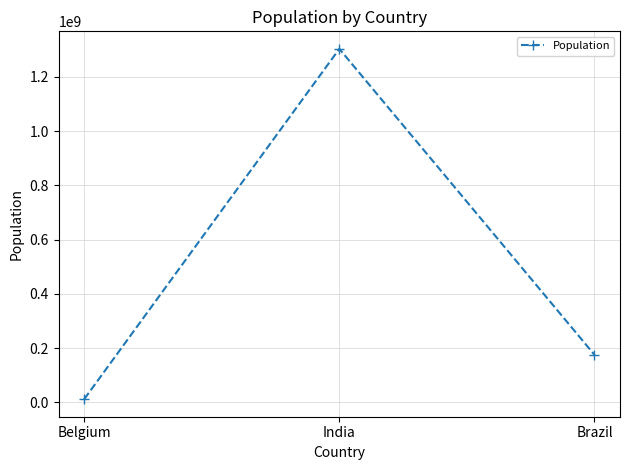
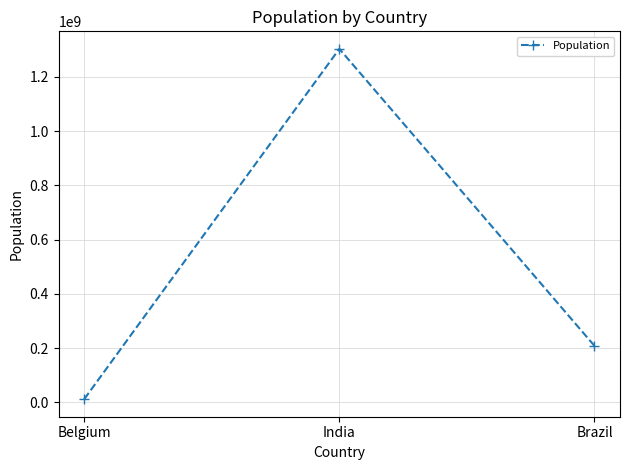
Brazil: 170000000 -> 210000000
